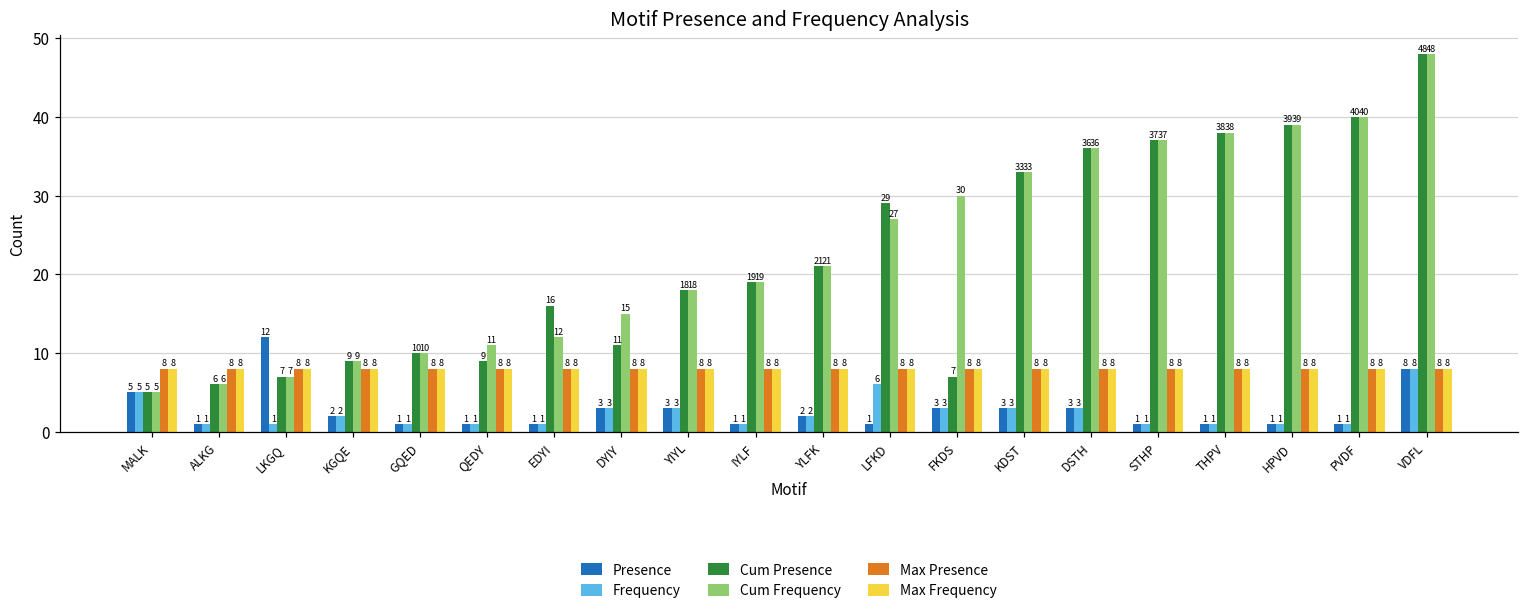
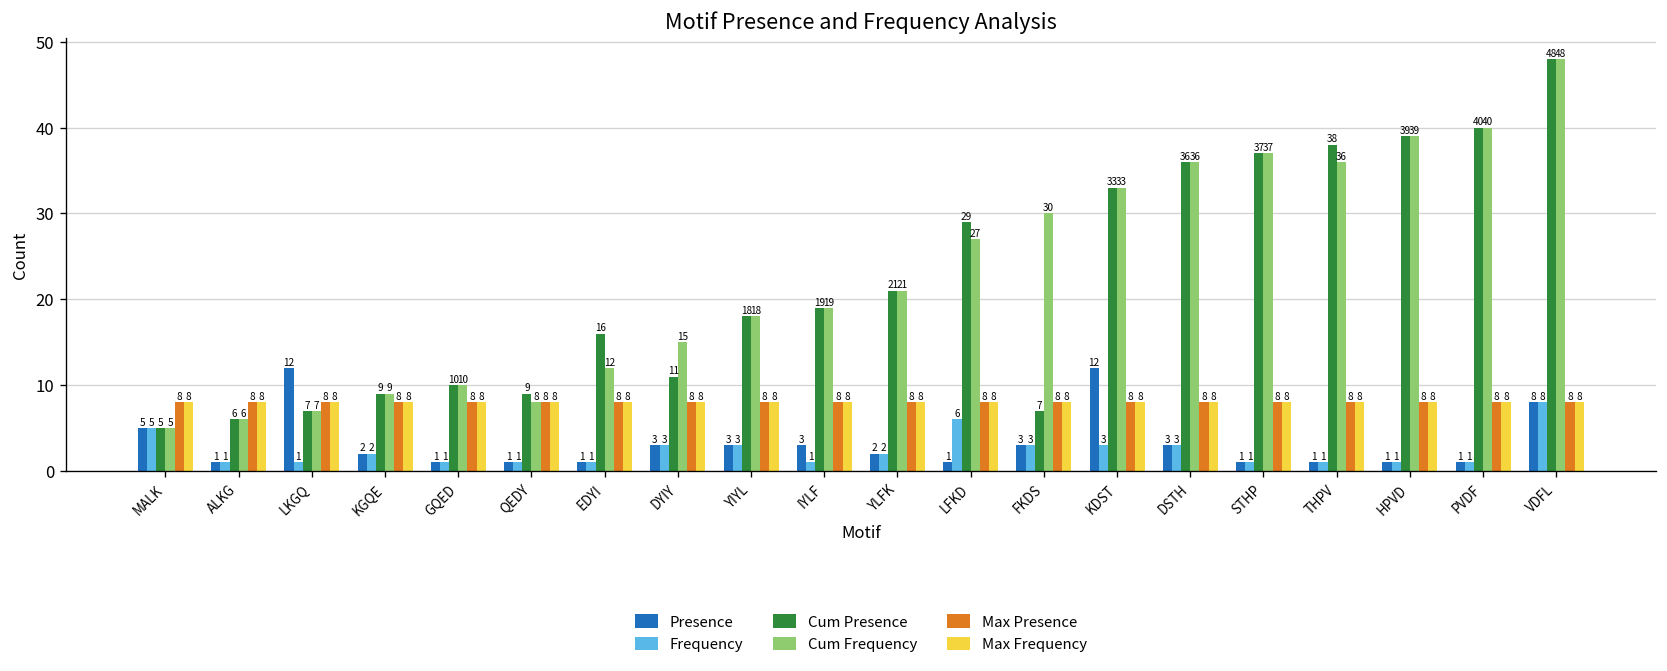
Cum Frequency, QEDY: 11 -> 8
Presence, IYLF: 1 -> 3
Presence, KDST: 3 -> 12
Cum Frequency, THPV: 38 -> 36
